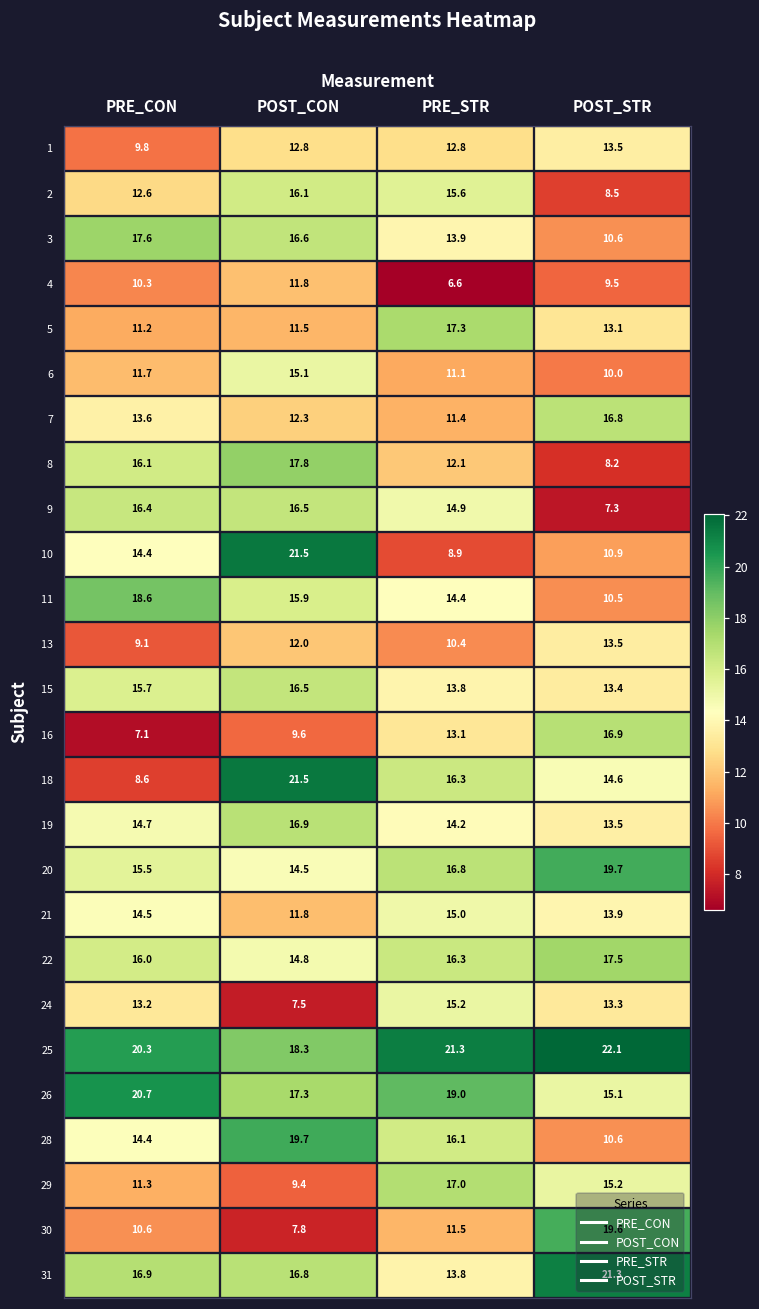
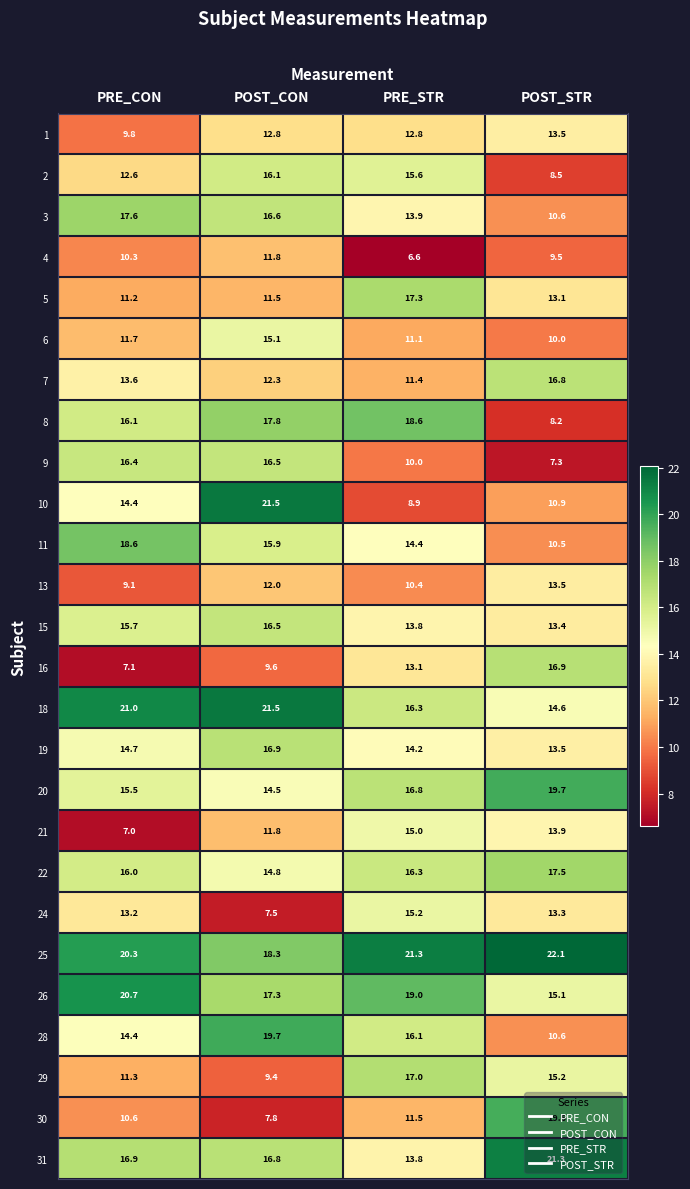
8, PRE_STR: 12.1 -> 18.6
9, PRE_STR: 14.9 -> 10.0
18, PRE_CON: 8.6 -> 21.0
21, PRE_CON: 14.5 -> 7.0
